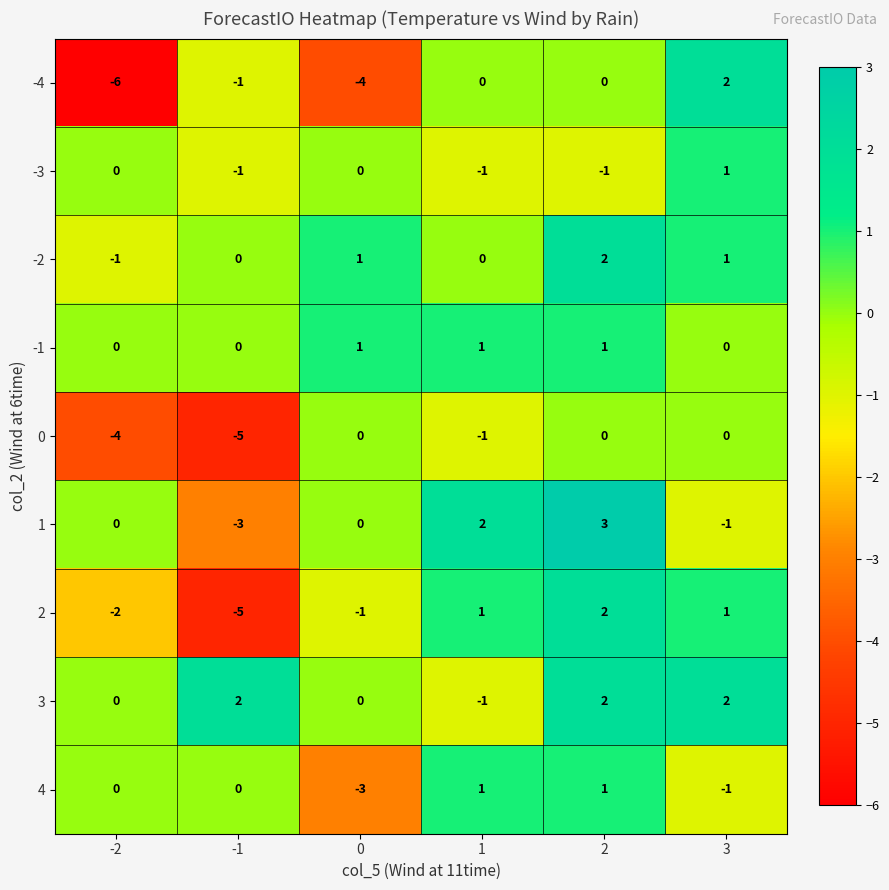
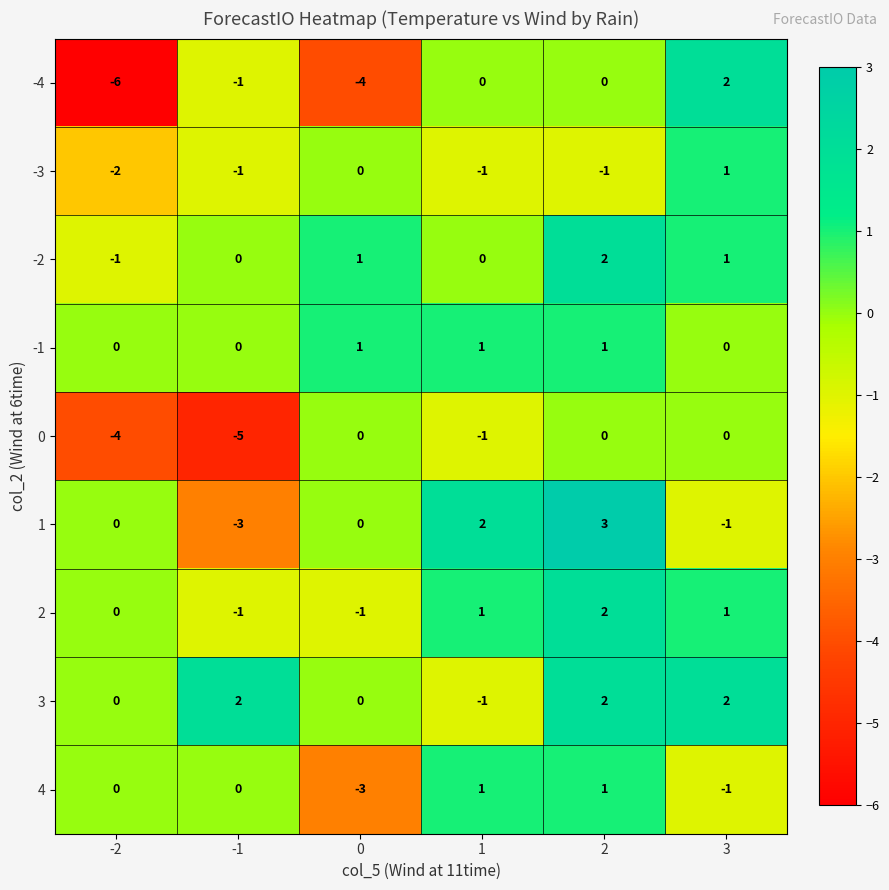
-3, -2: 0 -> -2
2, -2: -2 -> 0
2, -1: -5 -> -1
